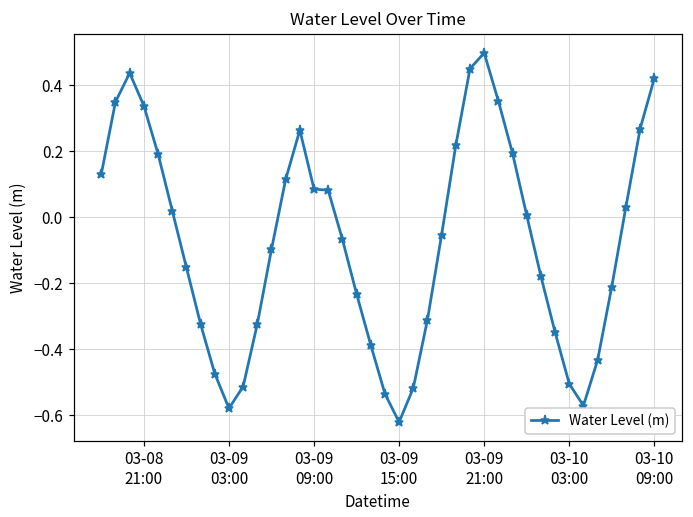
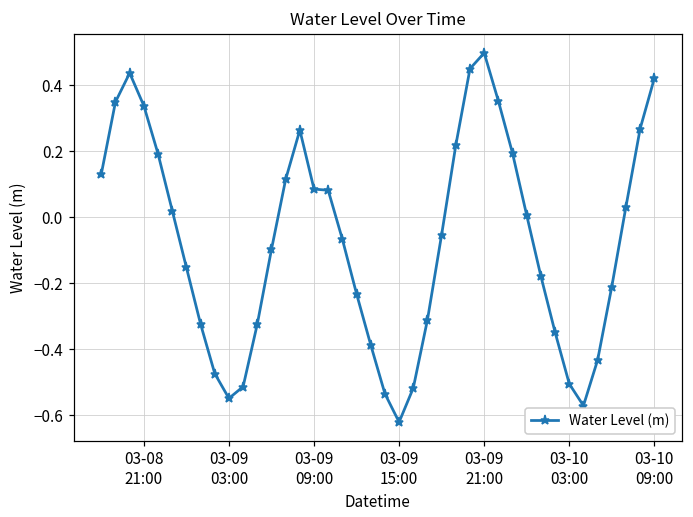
03-09 03:00: -0.58 -> -0.55
